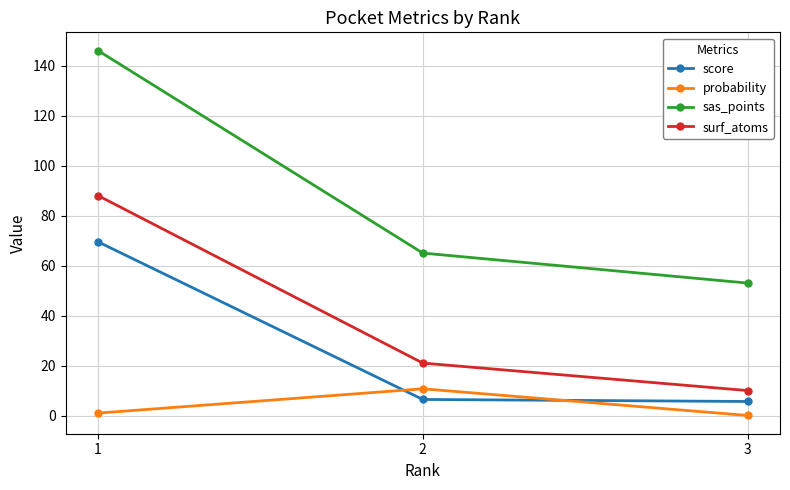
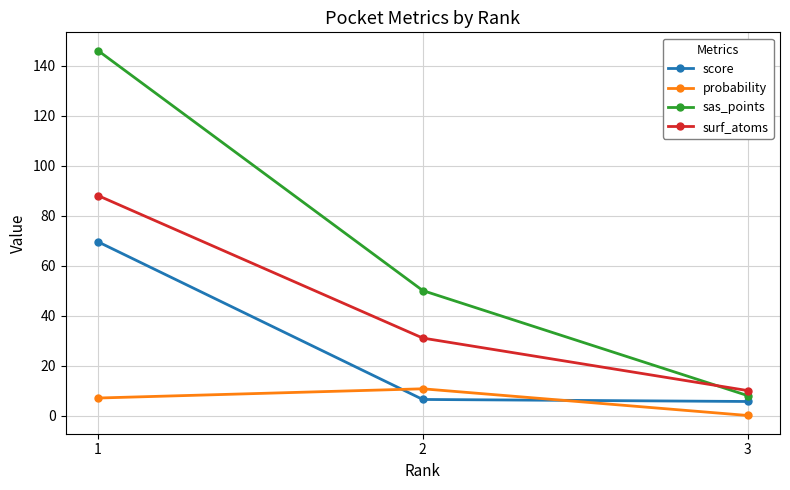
probability, 1: 1 -> 7
sas_points, 2: 65 -> 50
surf_atoms, 2: 21 -> 31
sas_points, 3: 53 -> 8
